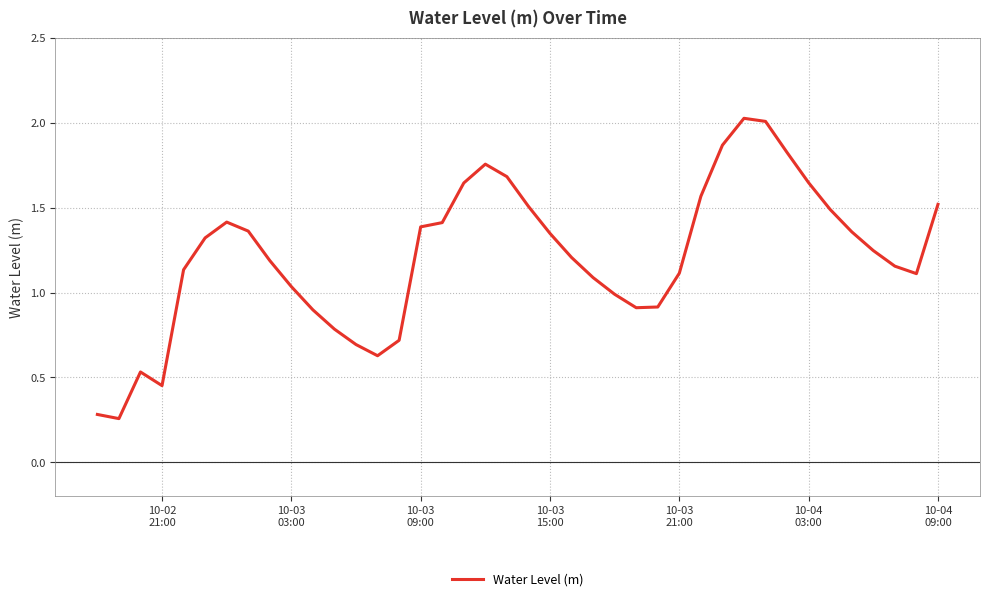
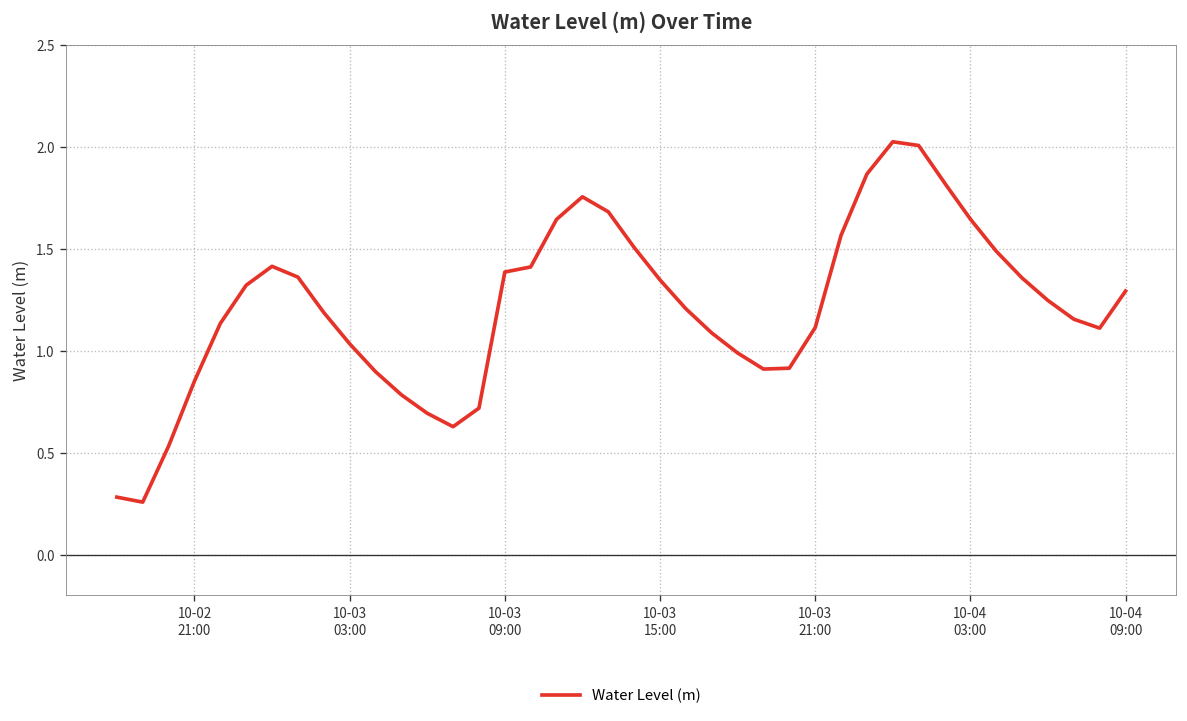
10-02 21:00: 0.45 -> 0.85
10-04 09:00: 1.52 -> 1.29
